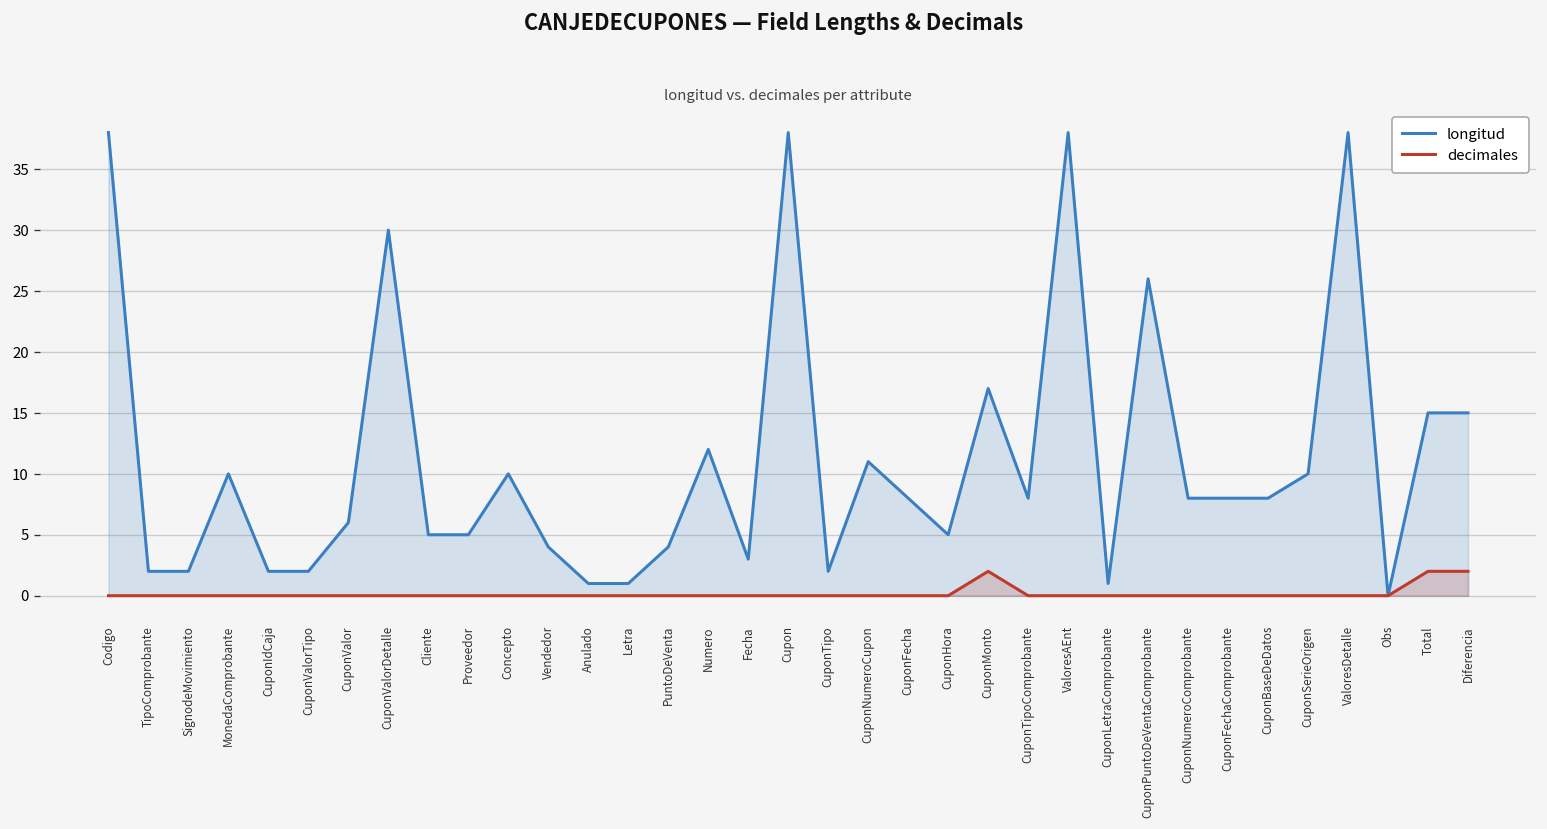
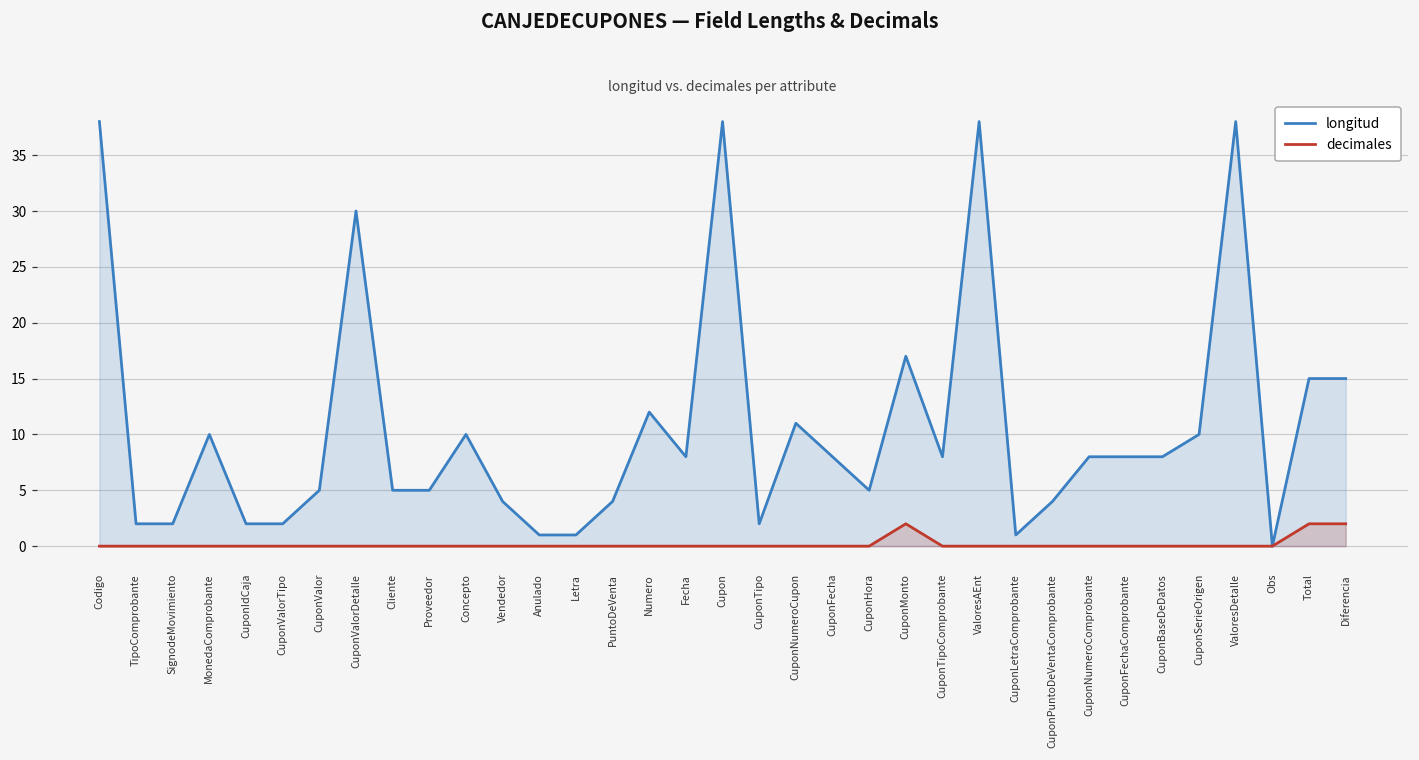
longitud, CuponValor: 6 -> 5
longitud, Fecha: 3 -> 8
longitud, CuponPuntoDeVentaComprobante: 26 -> 4
